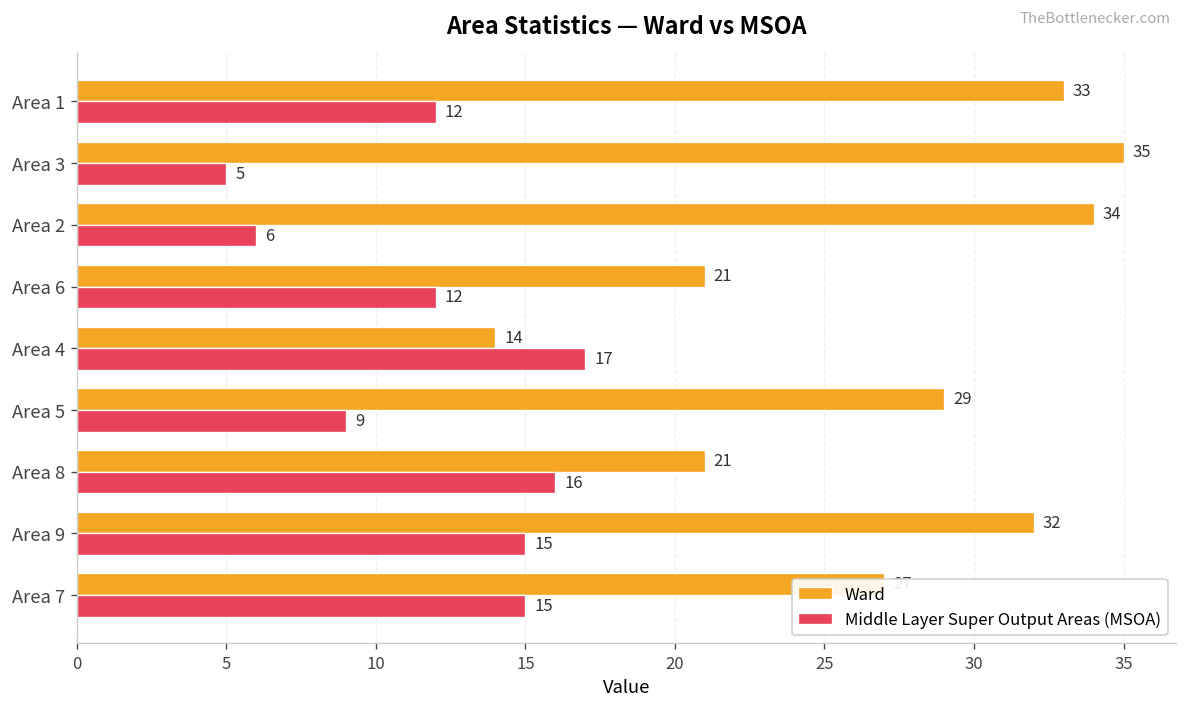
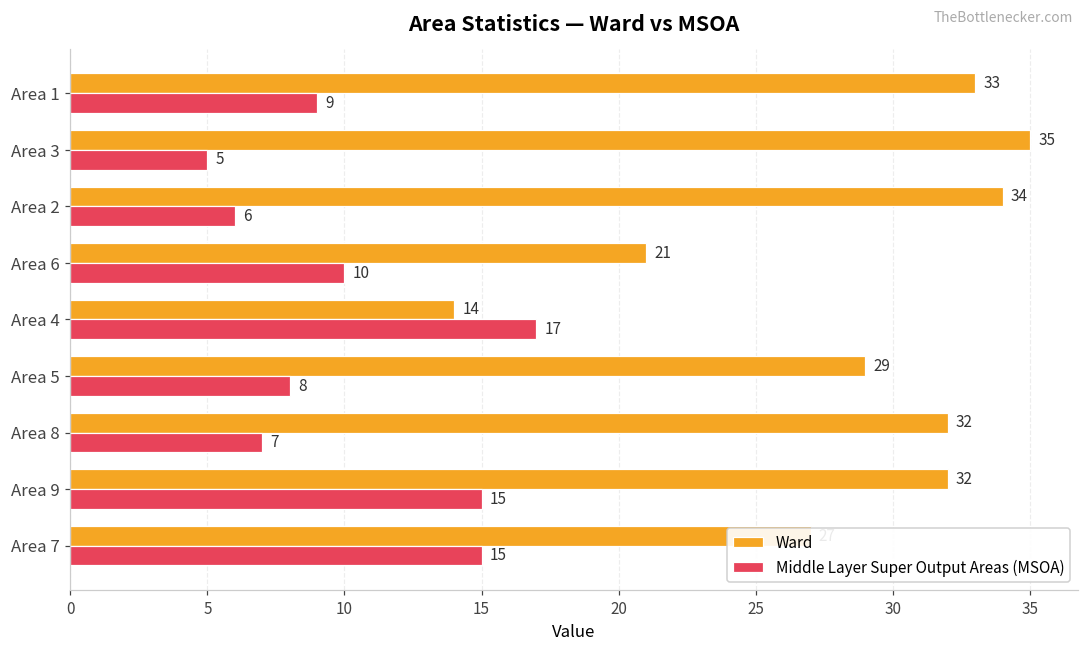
Middle Layer Super Output Areas (MSOA), Area 1: 12 -> 9
Middle Layer Super Output Areas (MSOA), Area 6: 12 -> 10
Middle Layer Super Output Areas (MSOA), Area 5: 9 -> 8
Ward, Area 8: 21 -> 32
Middle Layer Super Output Areas (MSOA), Area 8: 16 -> 7
